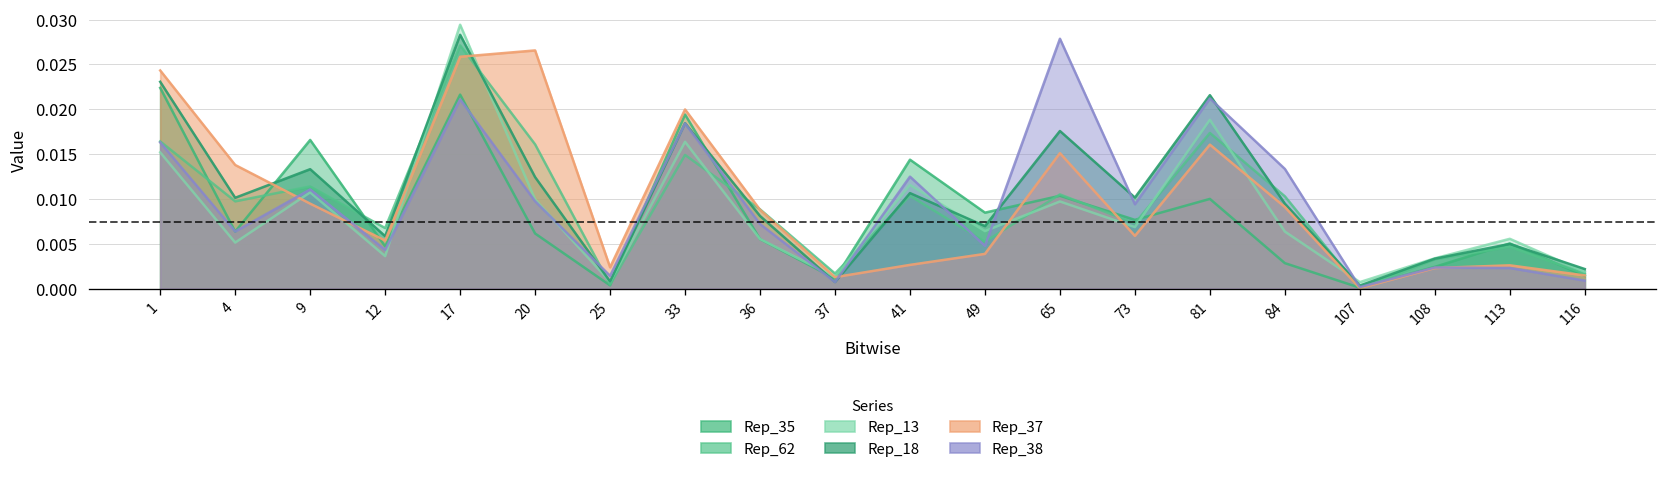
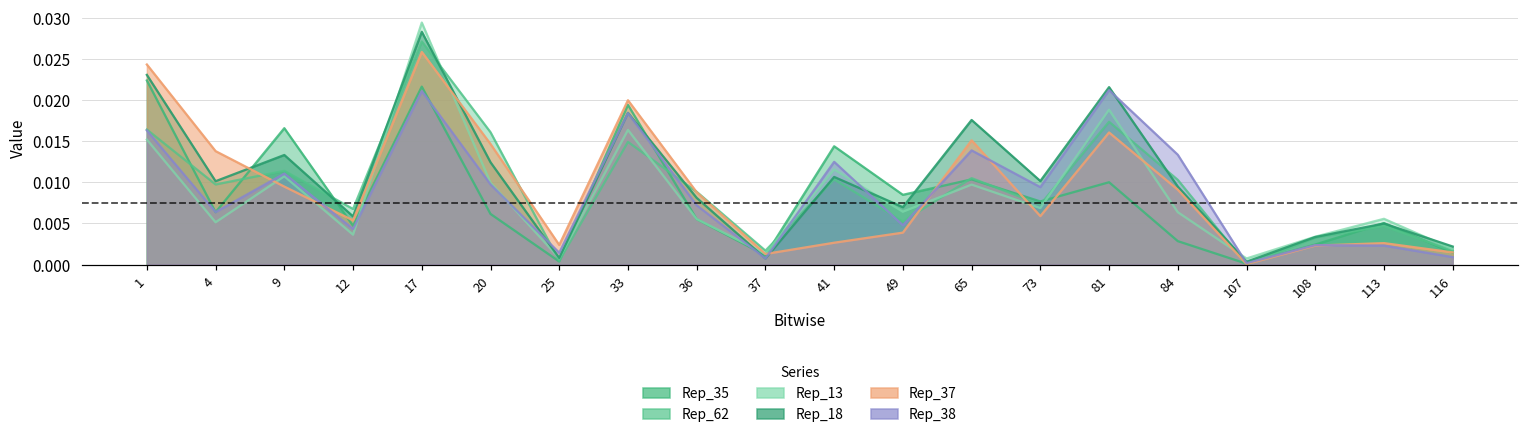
Rep_37, 20: 0.027 -> 0.015
Rep_38, 65: 0.028 -> 0.014
